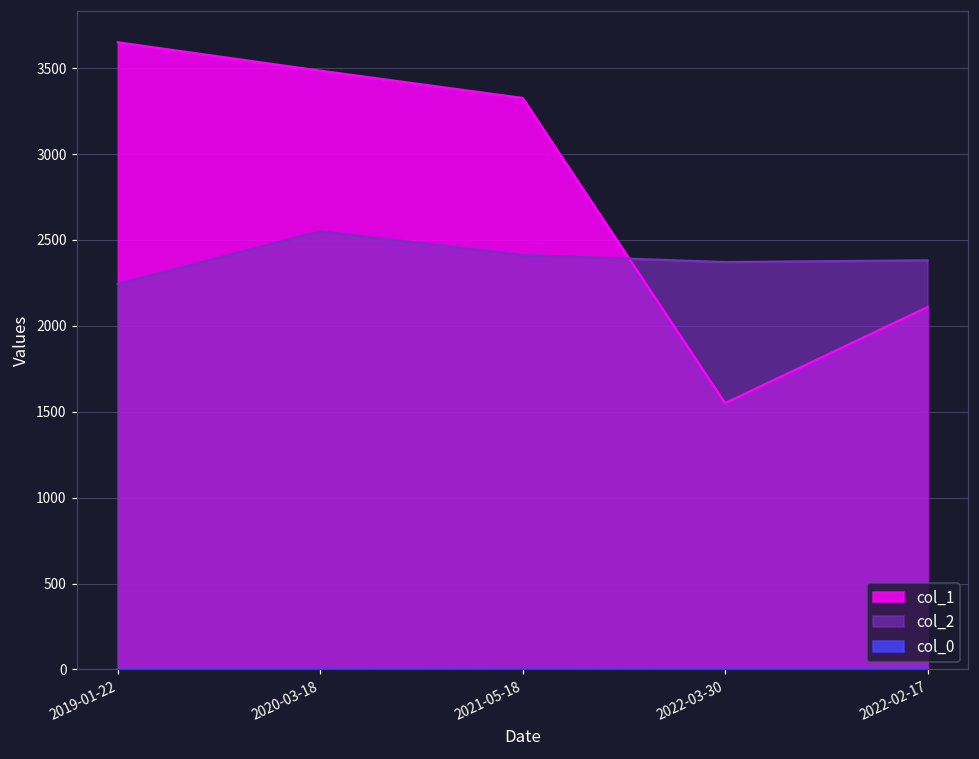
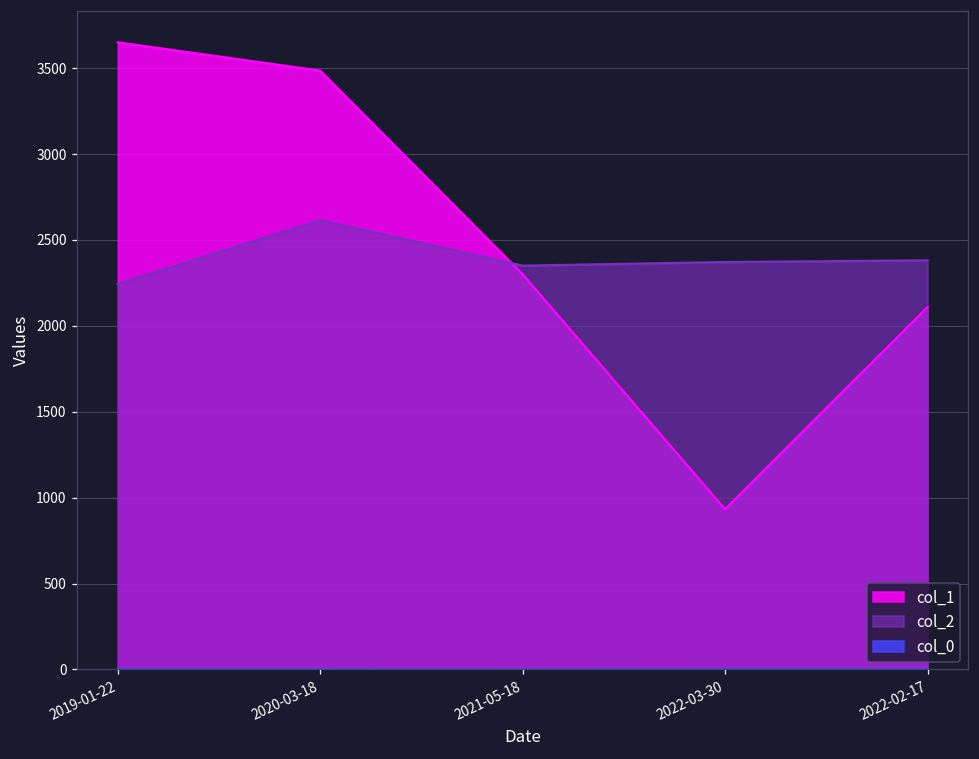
col_2, 2020-03-18: 2550 -> 2610
col_1, 2021-05-18: 3330 -> 2300
col_2, 2021-05-18: 2410 -> 2350
col_1, 2022-03-30: 1550 -> 930
